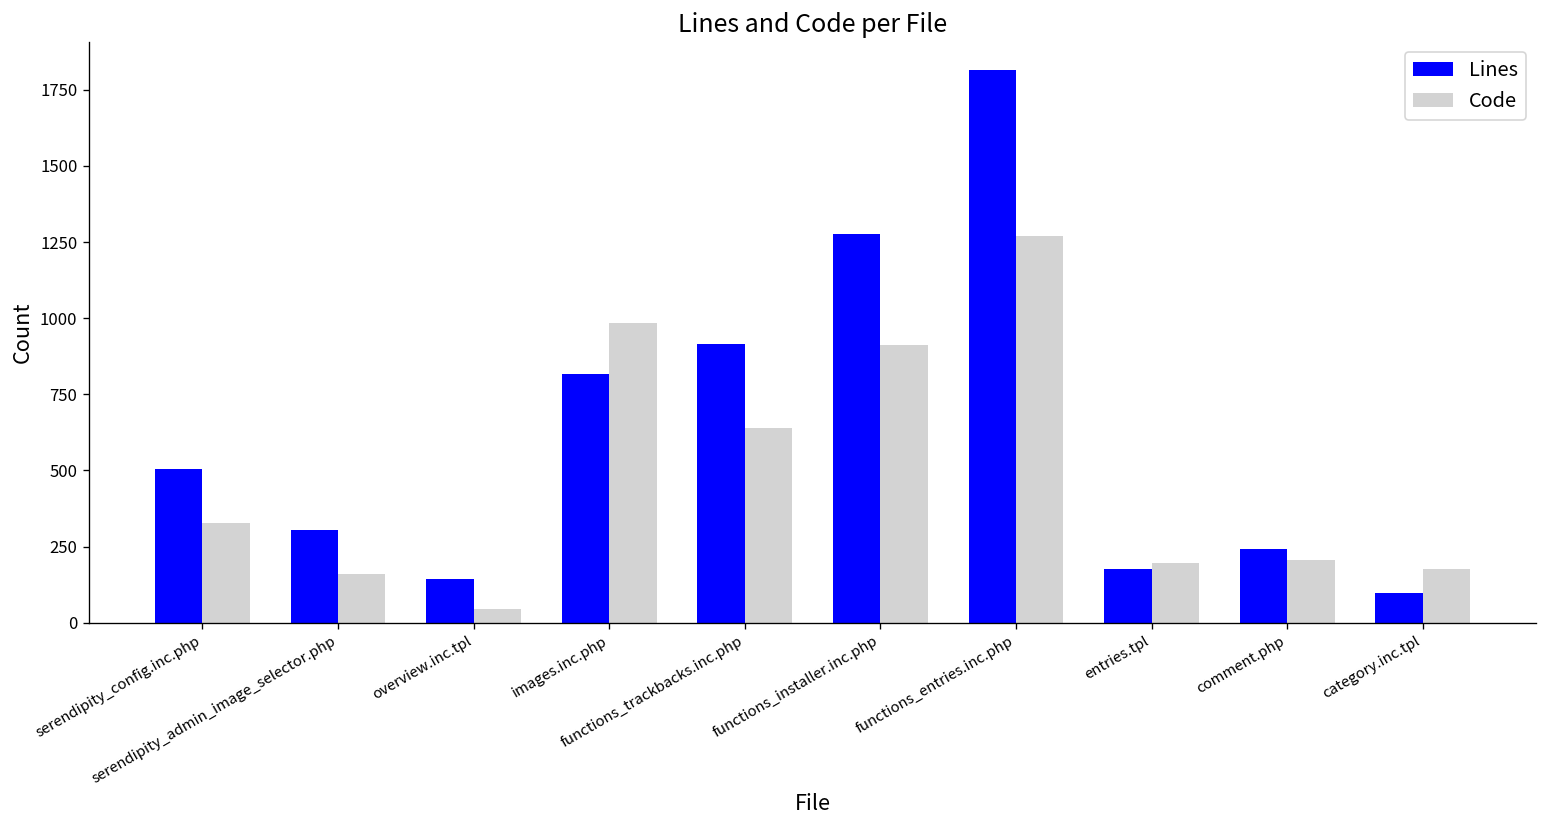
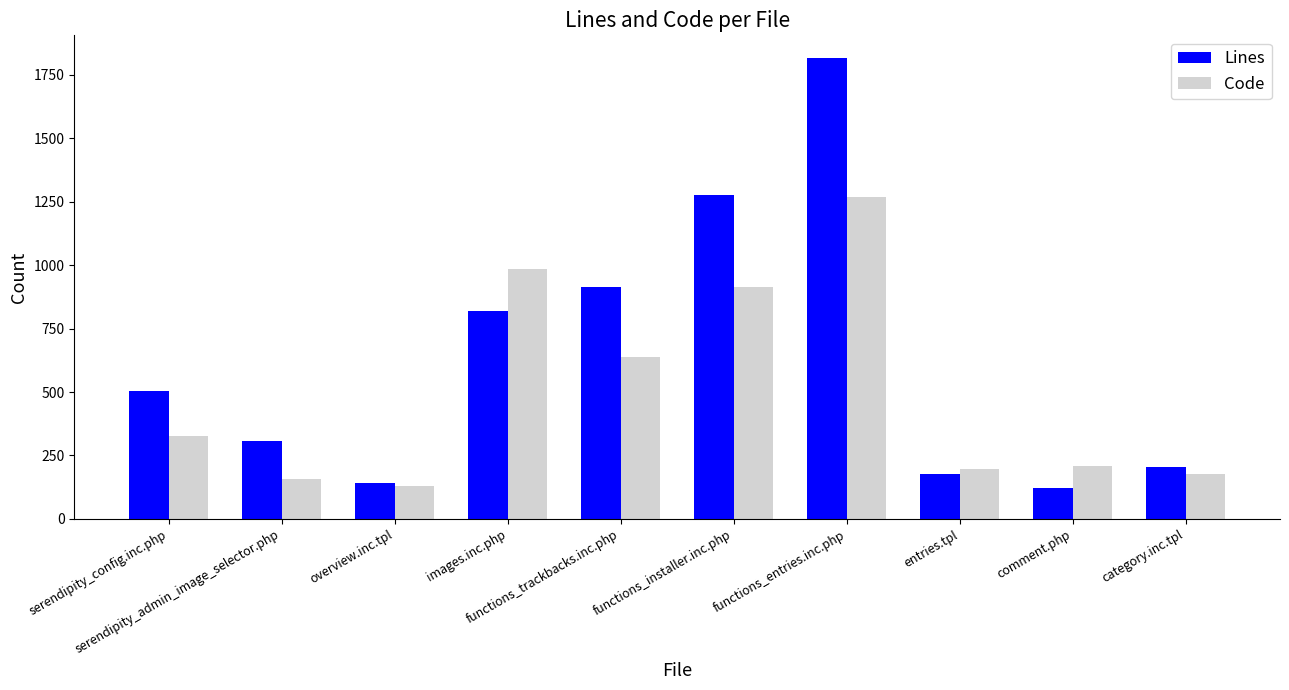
Code, overview.inc.tpl: 50 -> 130
Lines, comment.php: 240 -> 120
Lines, category.inc.tpl: 100 -> 210
